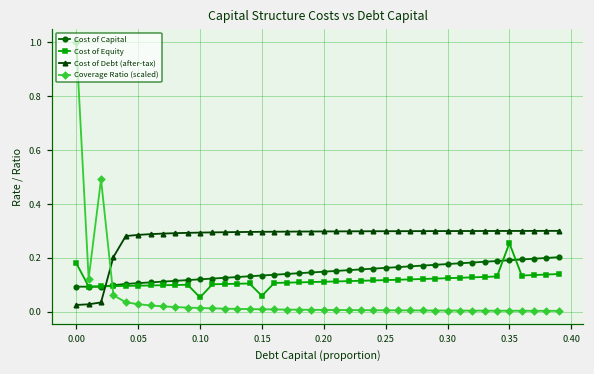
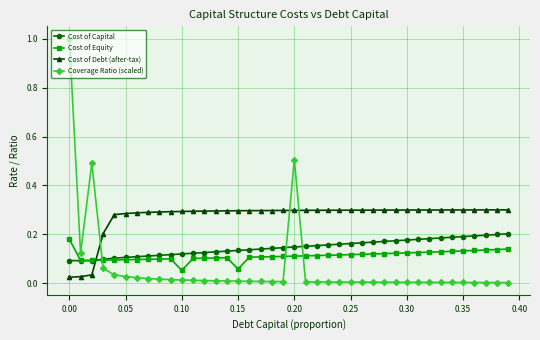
Coverage Ratio (scaled), 0.20: 0.01 -> 0.51
Cost of Equity, 0.35: 0.25 -> 0.13
